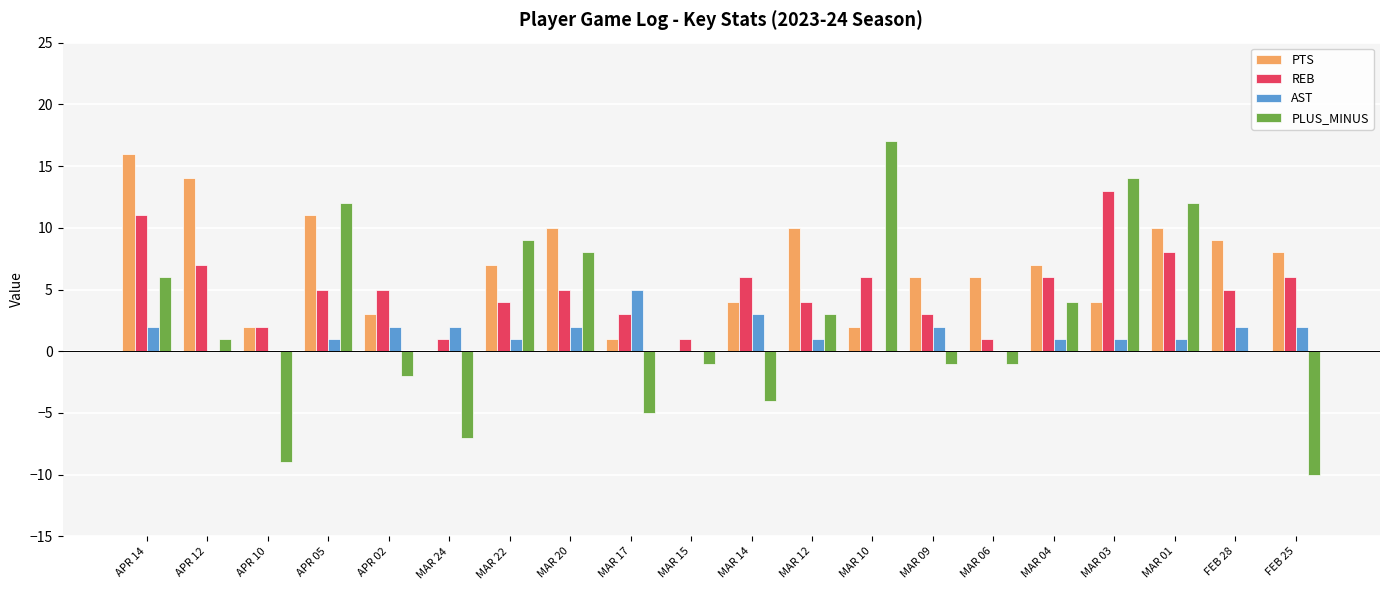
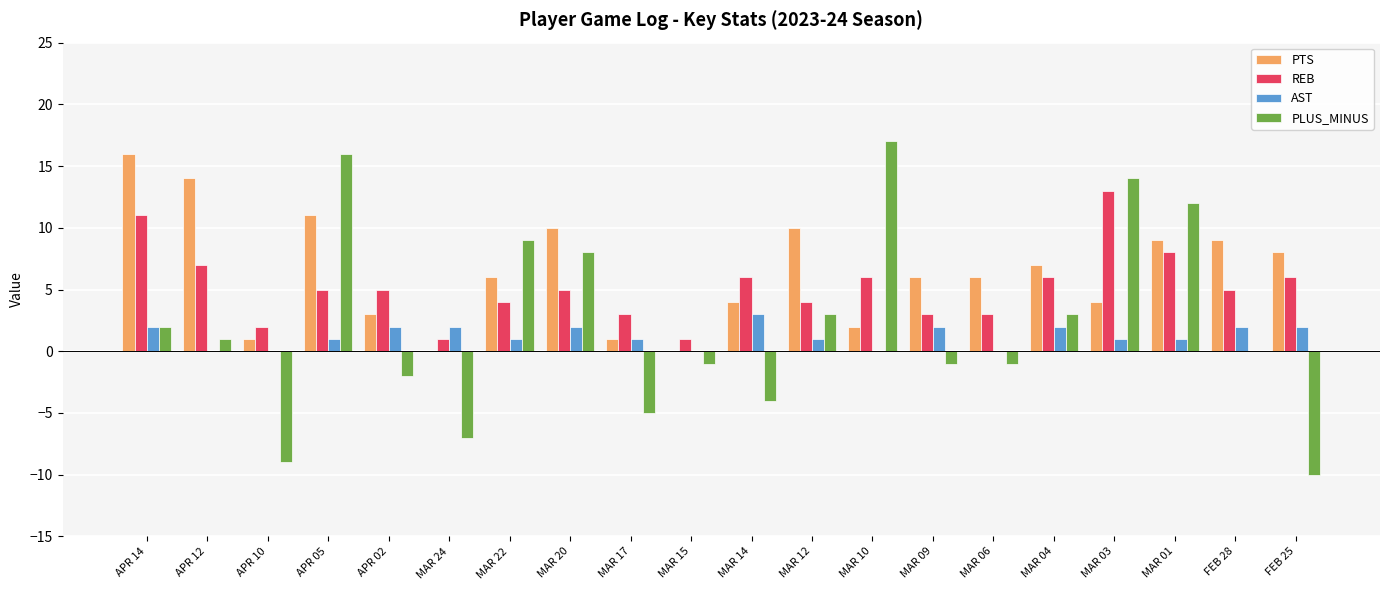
PLUS_MINUS, APR 14: 6 -> 2
PTS, APR 10: 2 -> 1
PLUS_MINUS, APR 05: 12 -> 16
PTS, MAR 22: 7 -> 6
AST, MAR 17: 5 -> 1
REB, MAR 06: 1 -> 3
AST, MAR 04: 1 -> 2
PLUS_MINUS, MAR 04: 4 -> 3
PTS, MAR 01: 10 -> 9
